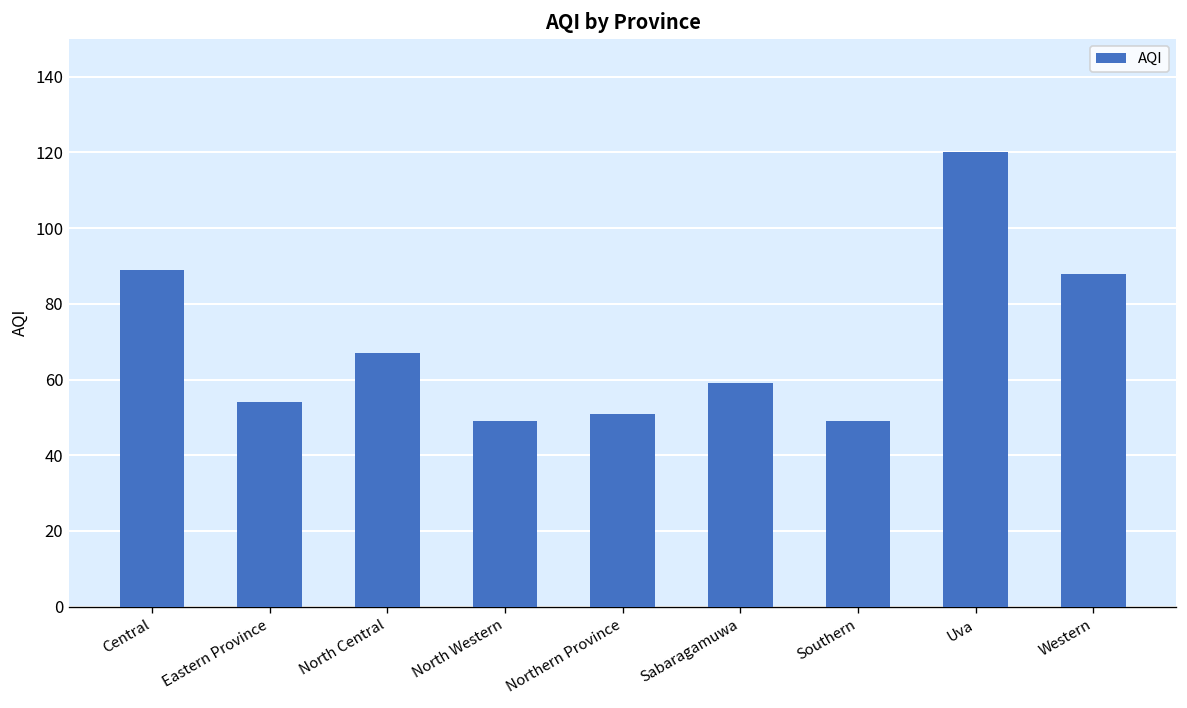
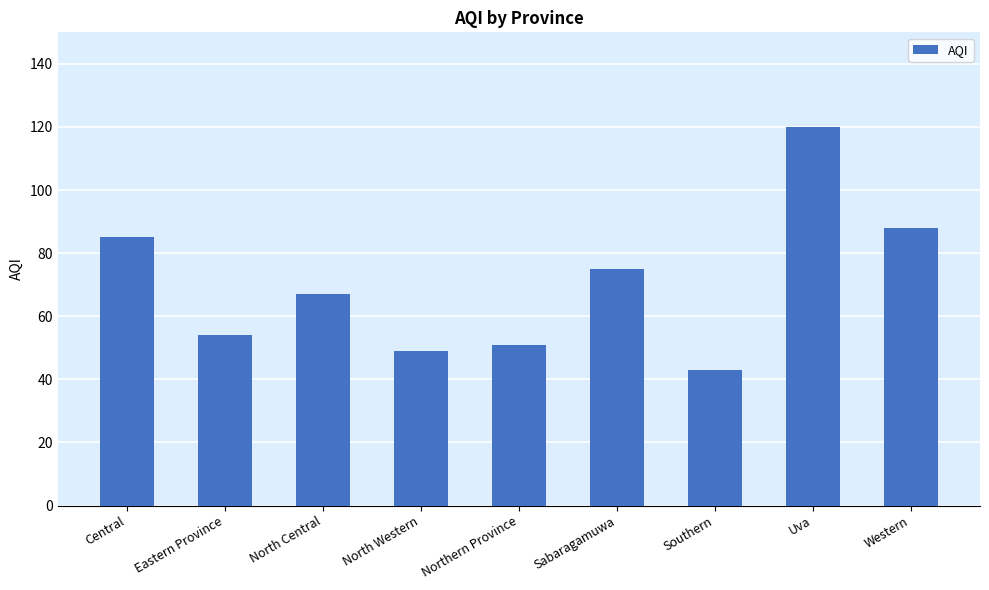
Central: 89 -> 85
Sabaragamuwa: 59 -> 75
Southern: 49 -> 43
